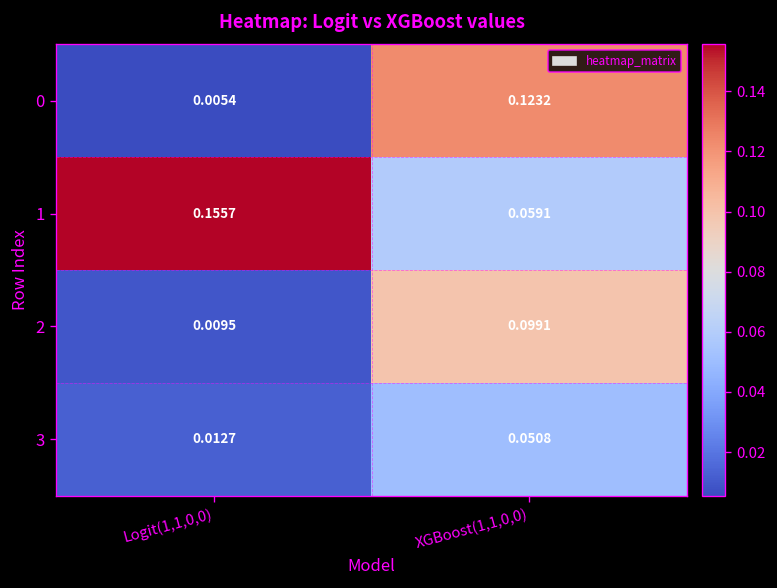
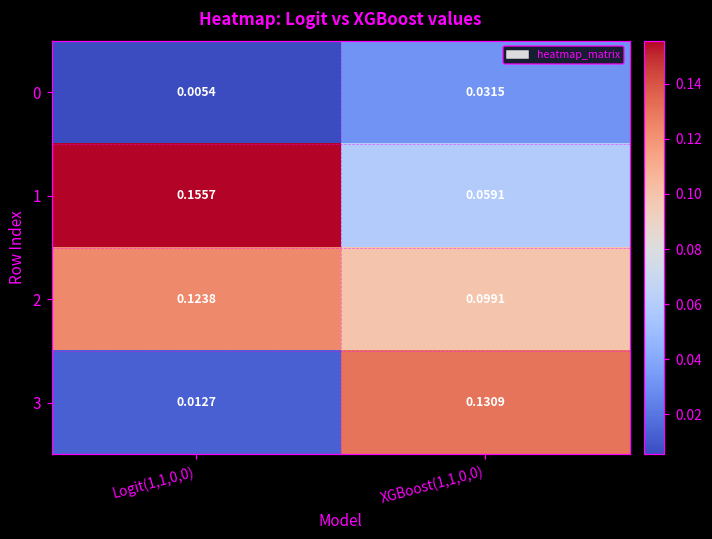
0, XGBoost(1,1,0,0): 0.1232 -> 0.0315
2, Logit(1,1,0,0): 0.0095 -> 0.1238
3, XGBoost(1,1,0,0): 0.0508 -> 0.1309
